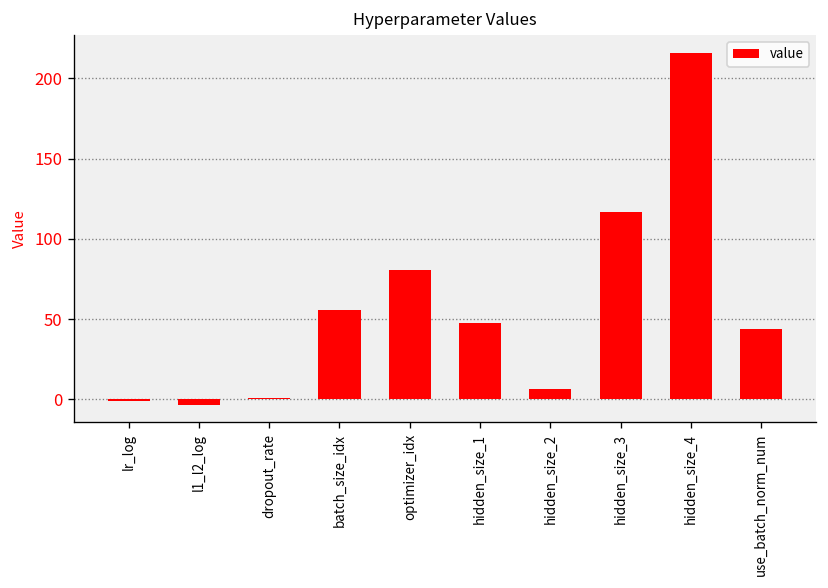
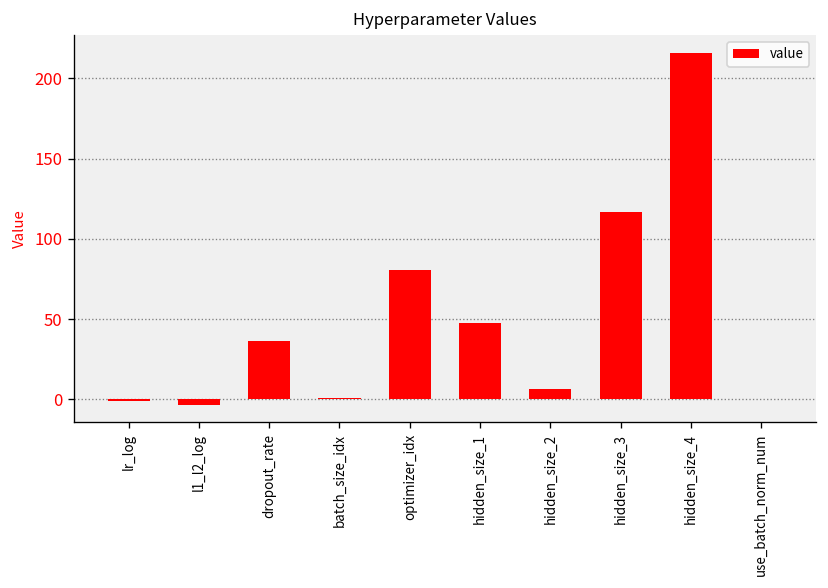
dropout_rate: 1 -> 36
batch_size_idx: 56 -> 1
use_batch_norm_num: 44 -> 0
